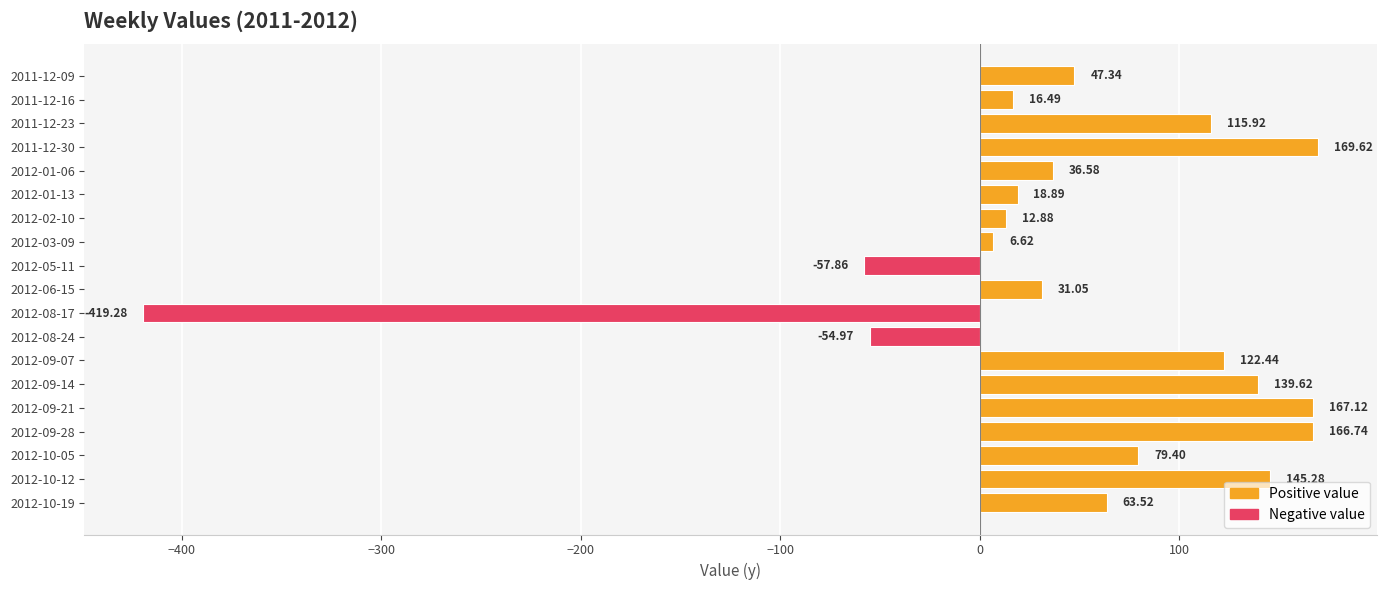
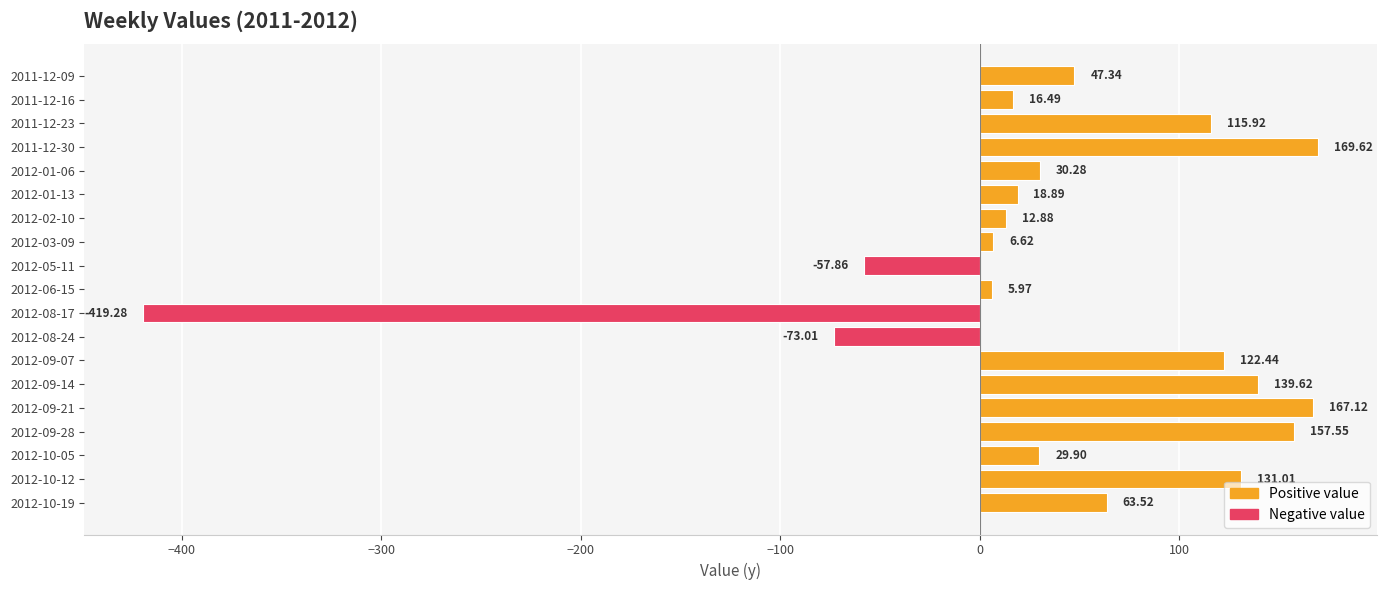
2012-01-06: 36.58 -> 30.28
2012-06-15: 31.05 -> 5.97
2012-08-24: -54.97 -> -73.01
2012-09-28: 166.74 -> 157.55
2012-10-05: 79.40 -> 29.90
2012-10-12: 145 -> 131
